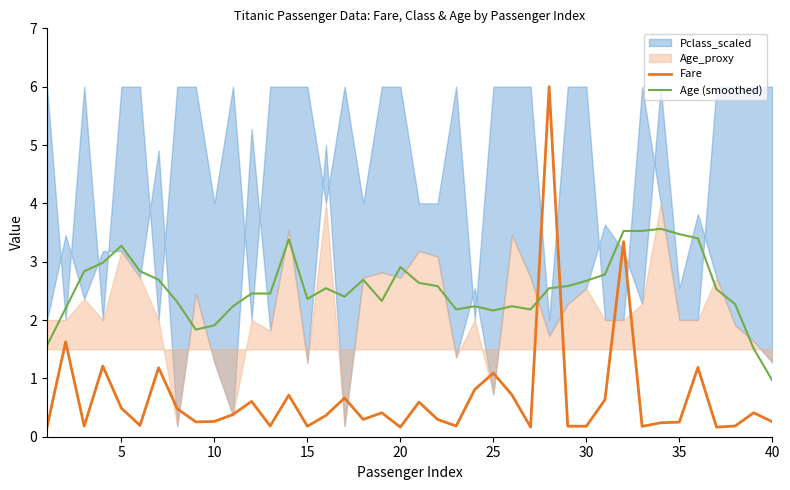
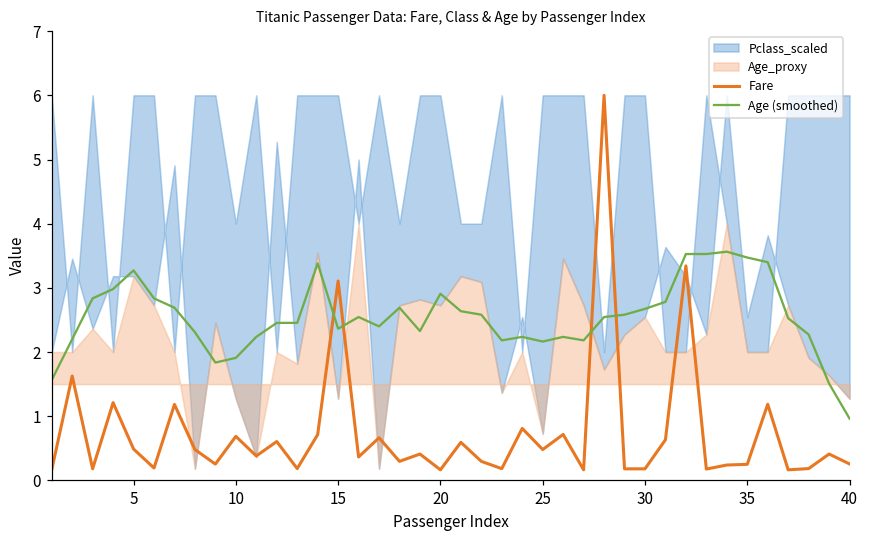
Fare, 10: 0.3 -> 0.7
Fare, 15: 0.2 -> 3.1
Fare, 25: 1.1 -> 0.5
